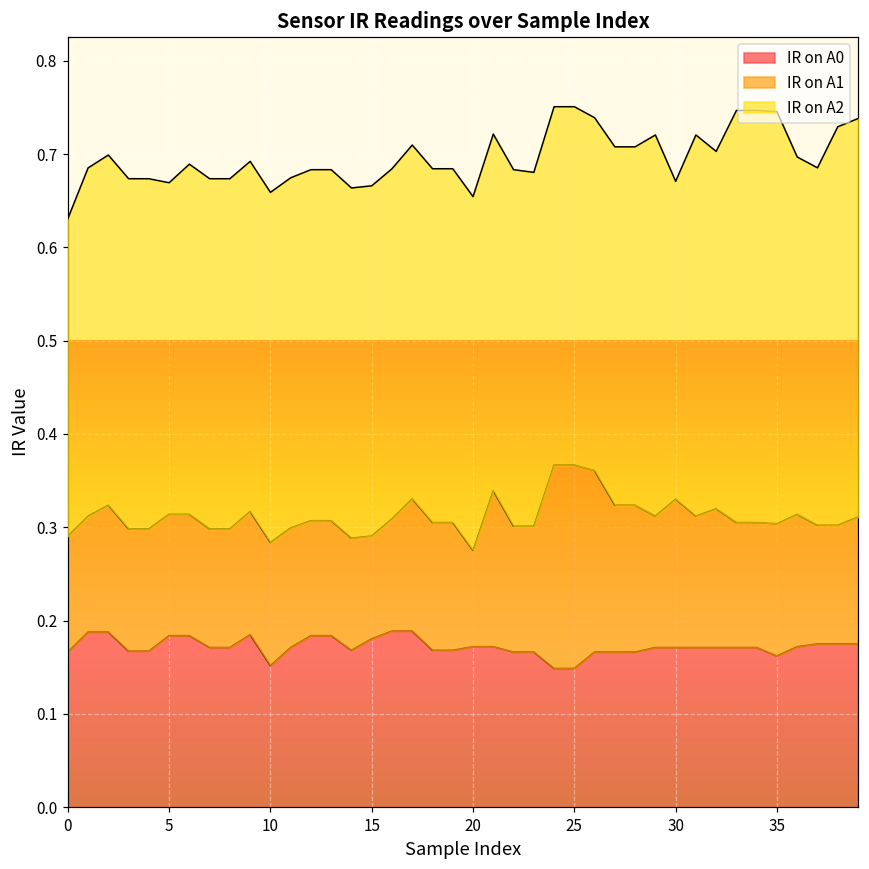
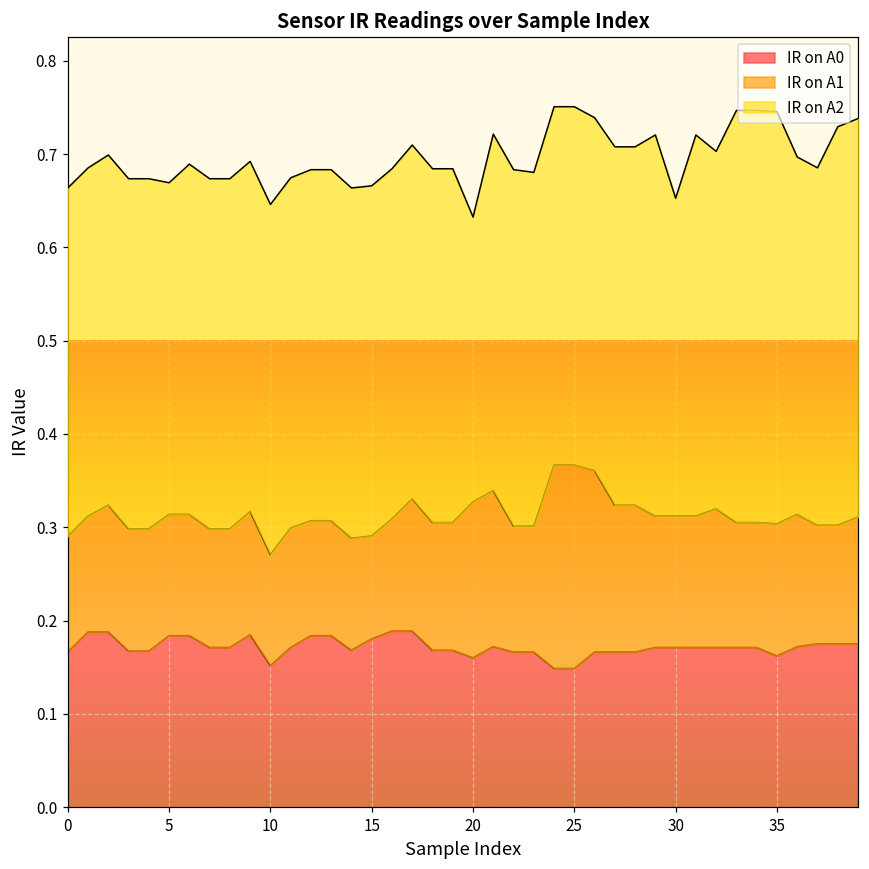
IR on A2, 0: 0.34 -> 0.37
IR on A1, 10: 0.13 -> 0.12
IR on A0, 20: 0.17 -> 0.16
IR on A1, 20: 0.10 -> 0.17
IR on A2, 20: 0.38 -> 0.31
IR on A1, 30: 0.16 -> 0.14
